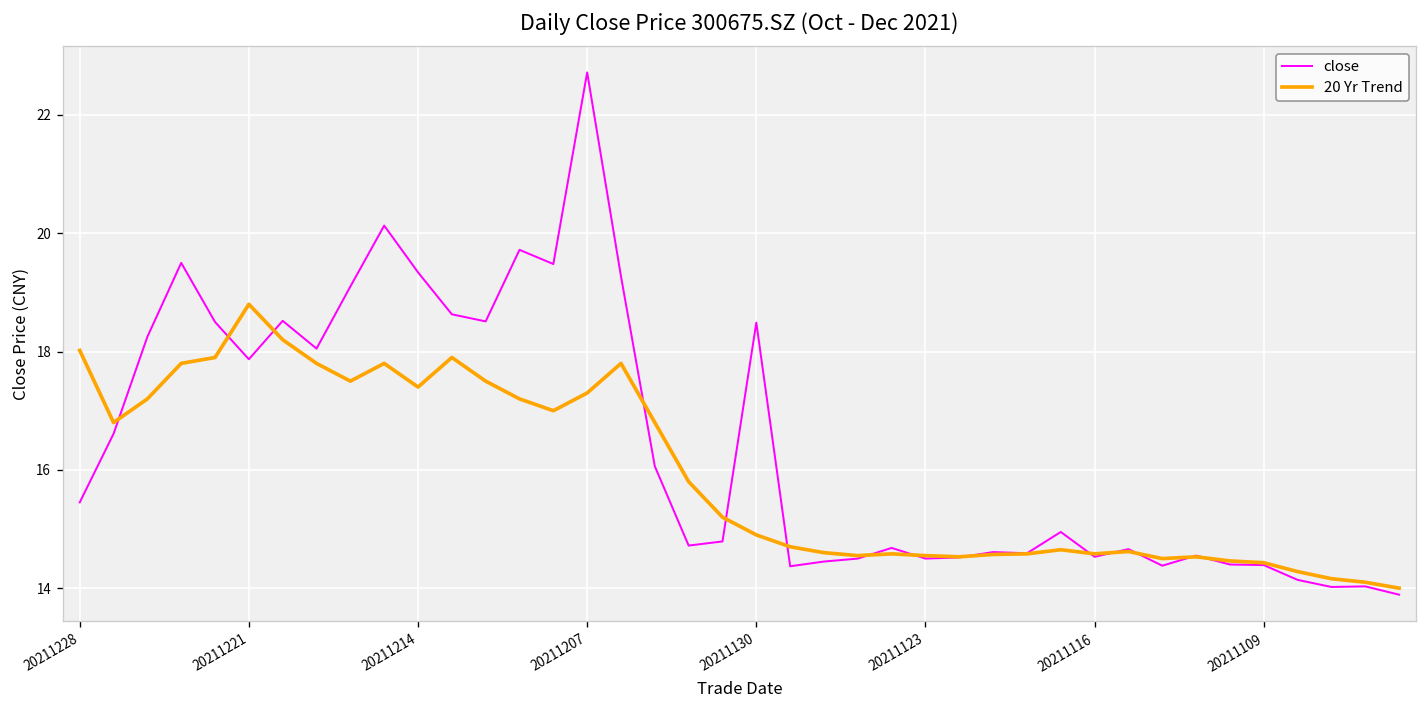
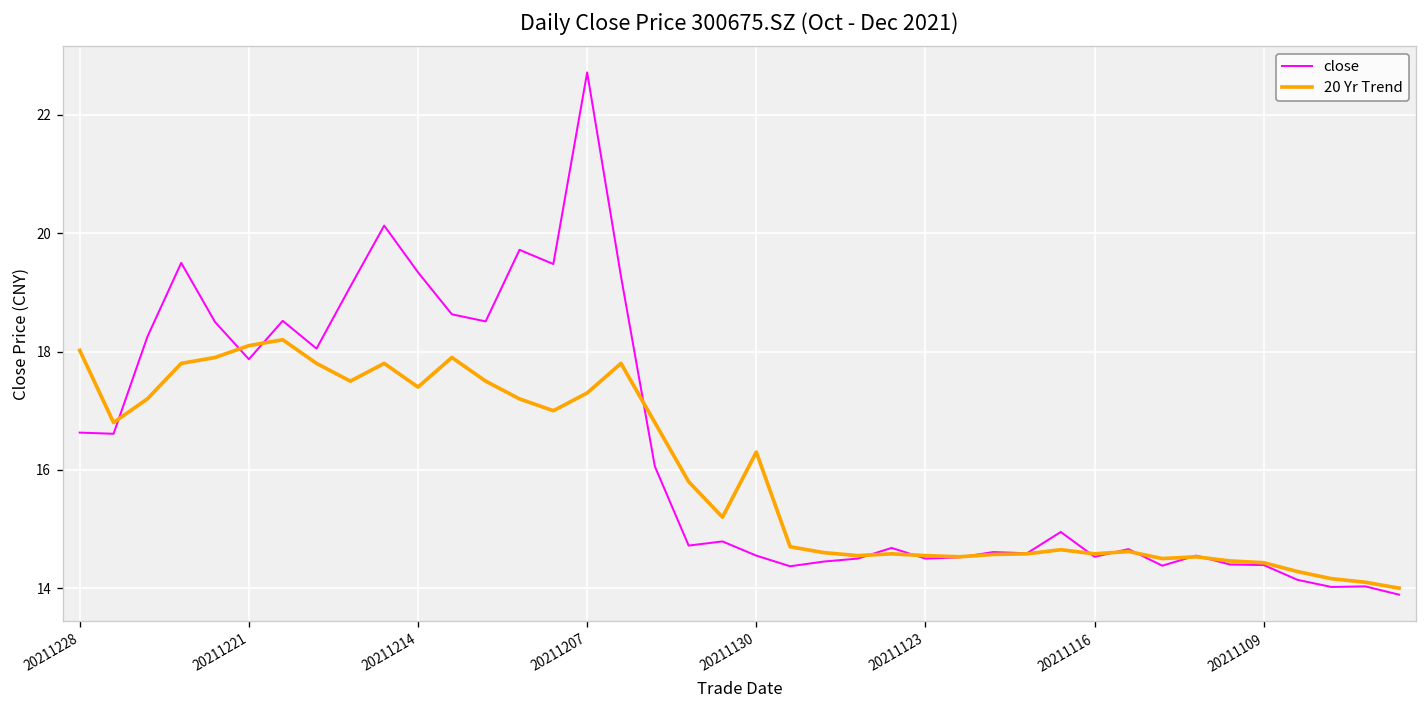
close, 20211228: 15.5 -> 16.6
20 Yr Trend, 20211221: 18.8 -> 18.1
close, 20211130: 18.5 -> 14.6
20 Yr Trend, 20211130: 14.9 -> 16.3
